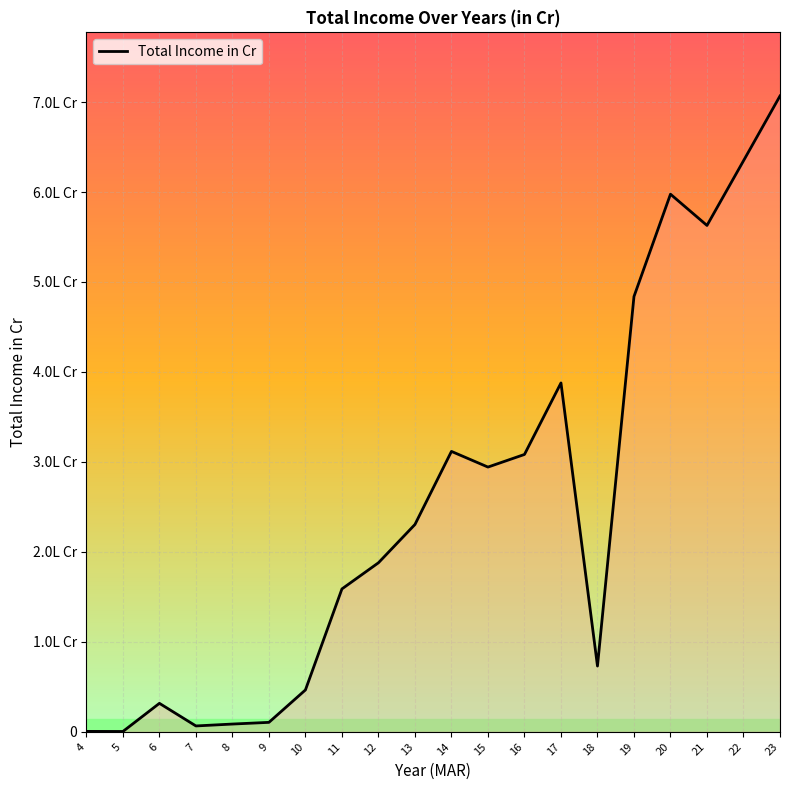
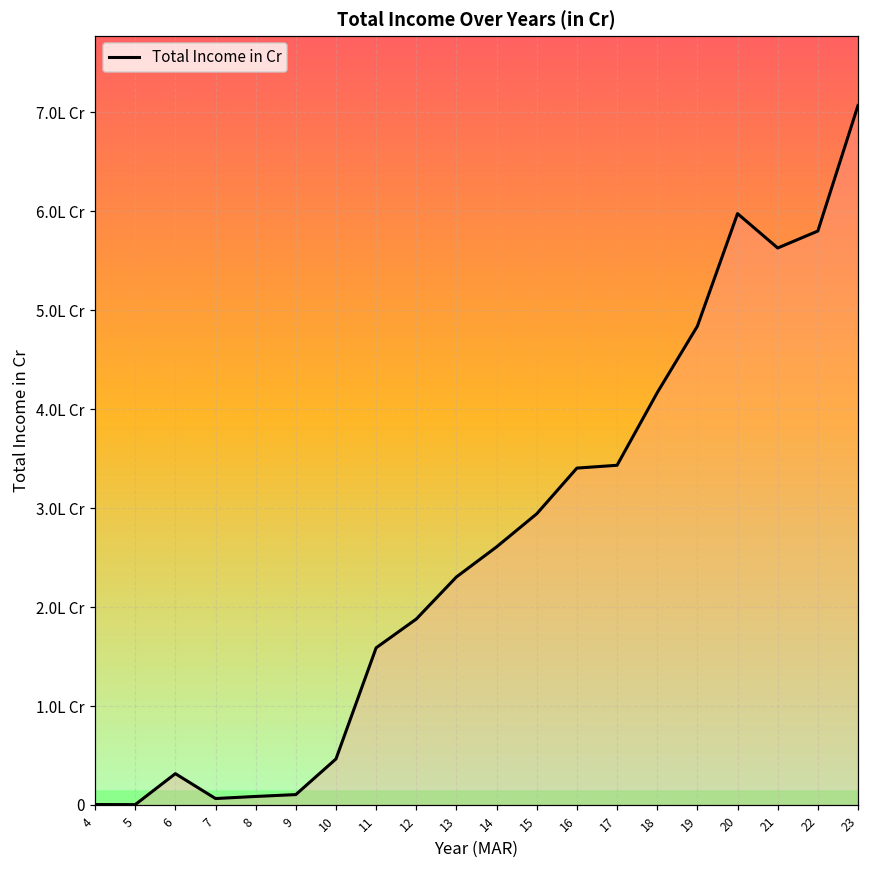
14: 3.1L Cr -> 2.6L Cr
16: 3.1L Cr -> 3.4L Cr
17: 3.9L Cr -> 3.4L Cr
18: 0.7L Cr -> 4.2L Cr
22: 6.3L Cr -> 5.8L Cr
